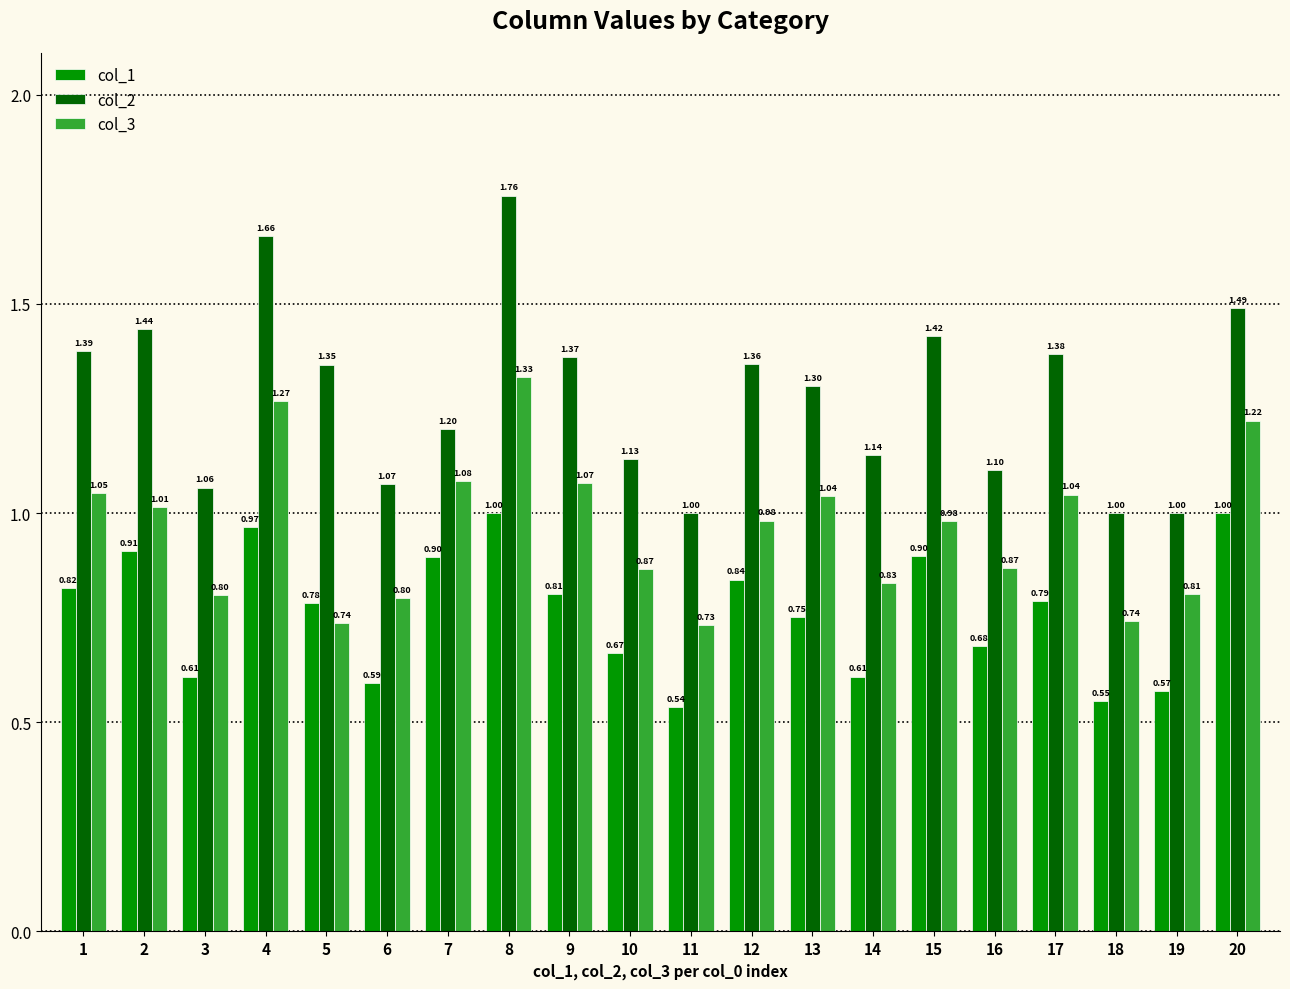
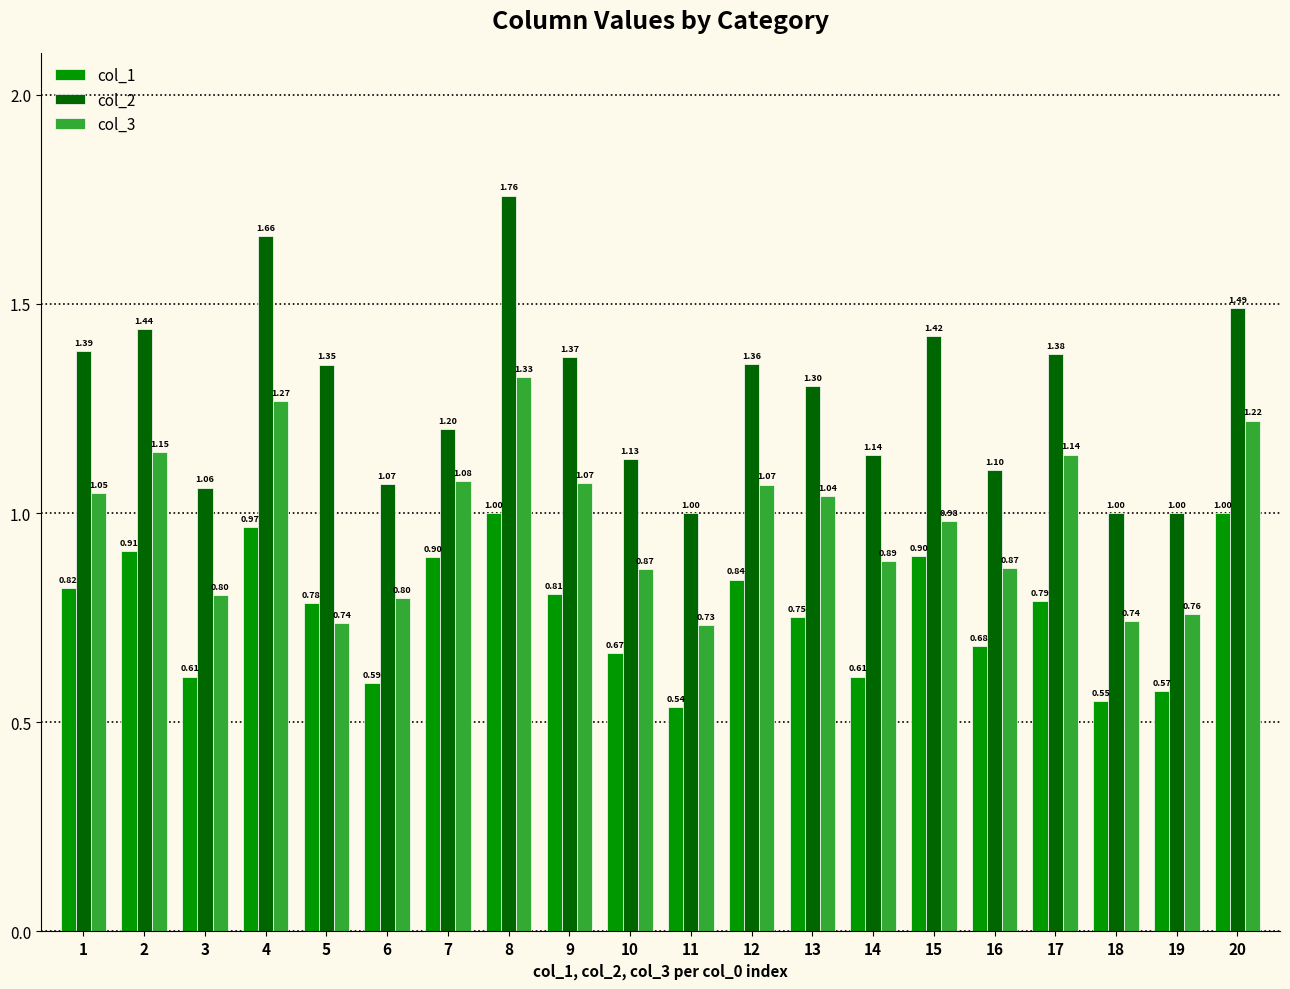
col_3, 2: 1.01 -> 1.15
col_3, 12: 0.98 -> 1.07
col_3, 14: 0.83 -> 0.89
col_3, 17: 1.04 -> 1.14
col_3, 19: 0.81 -> 0.76
